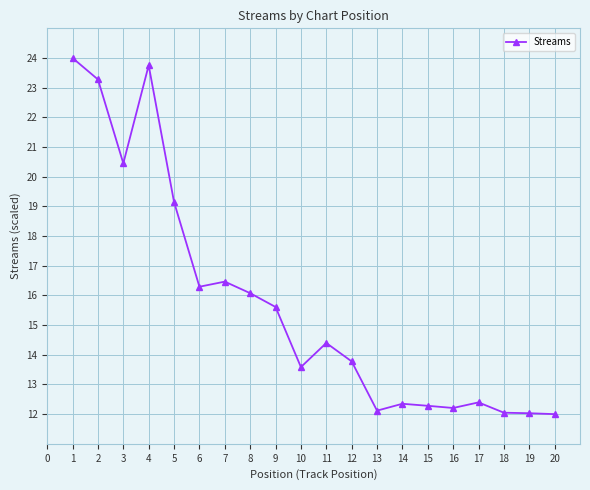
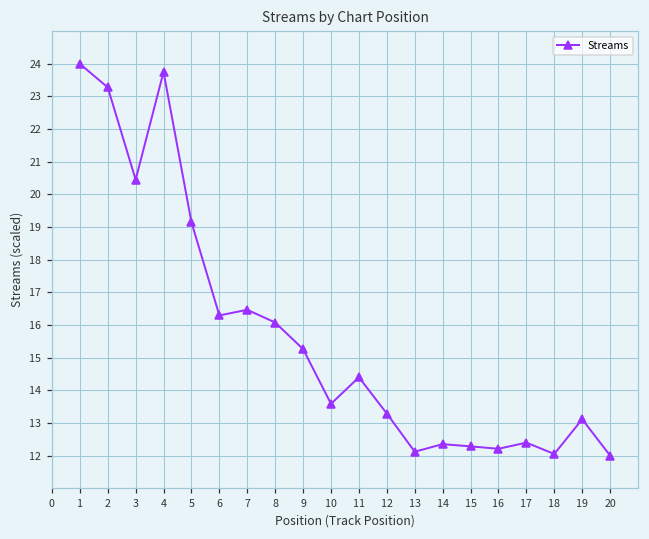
9: 15.6 -> 15.3
12: 13.8 -> 13.3
19: 12.0 -> 13.1
